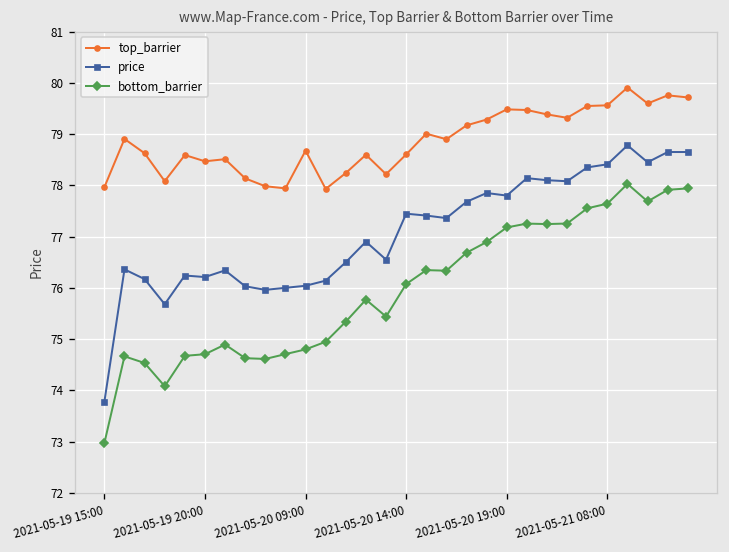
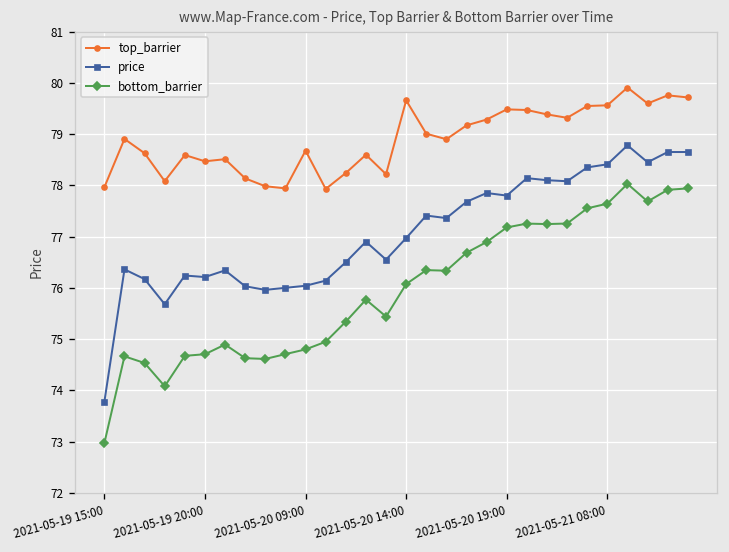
top_barrier, 2021-05-20 14:00: 78.6 -> 79.7
price, 2021-05-20 14:00: 77.4 -> 77.0
